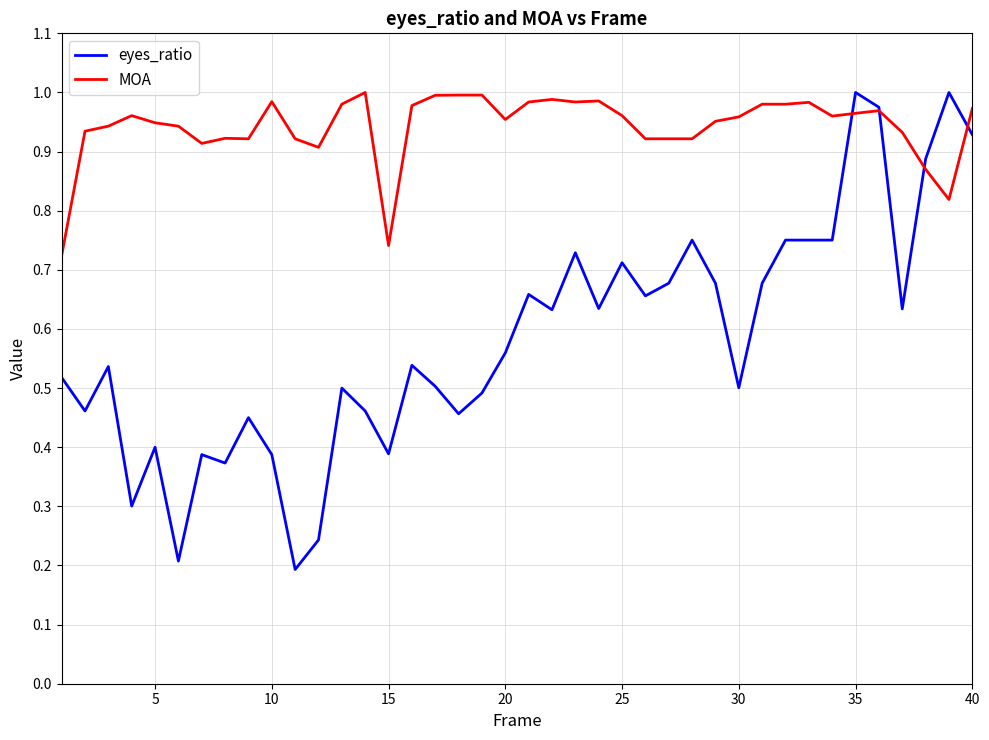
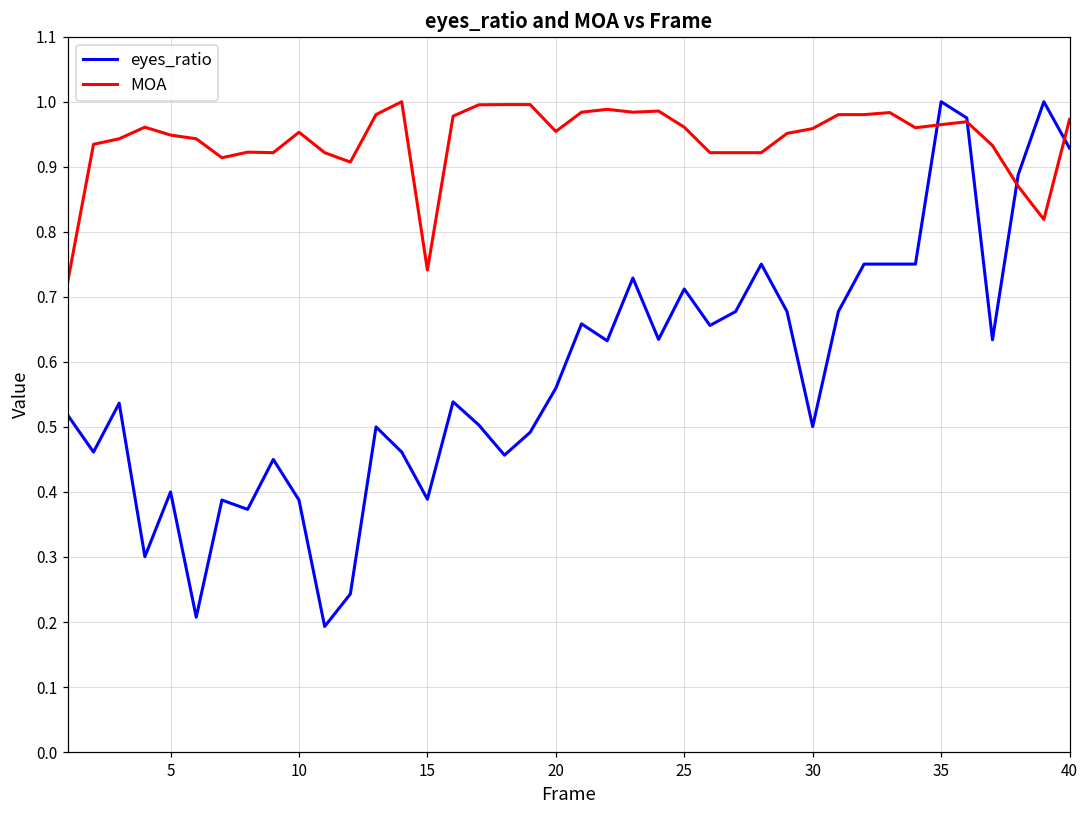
MOA, 10: 0.98 -> 0.95
